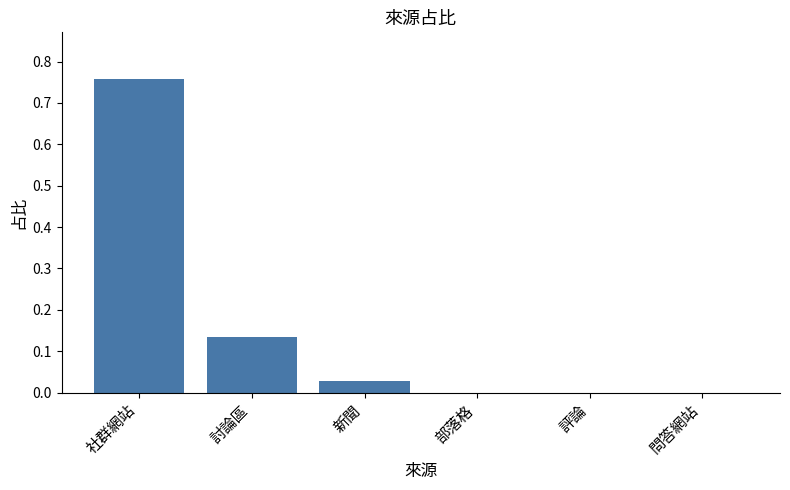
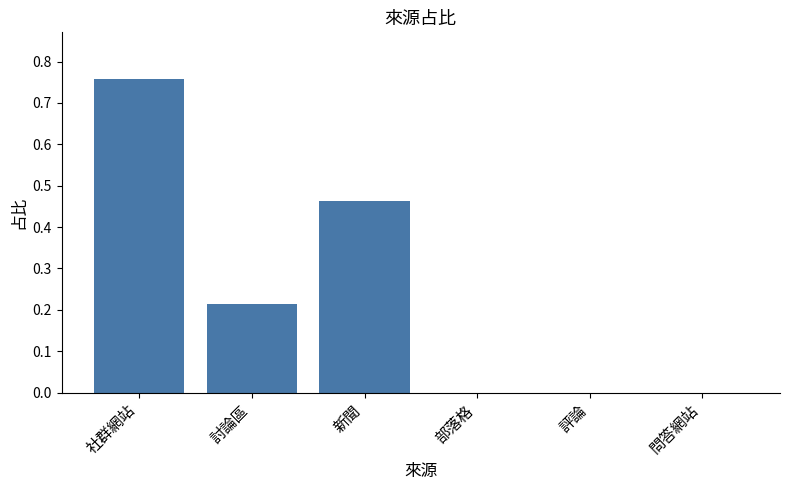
討論區: 0.13 -> 0.22
新聞: 0.03 -> 0.46
